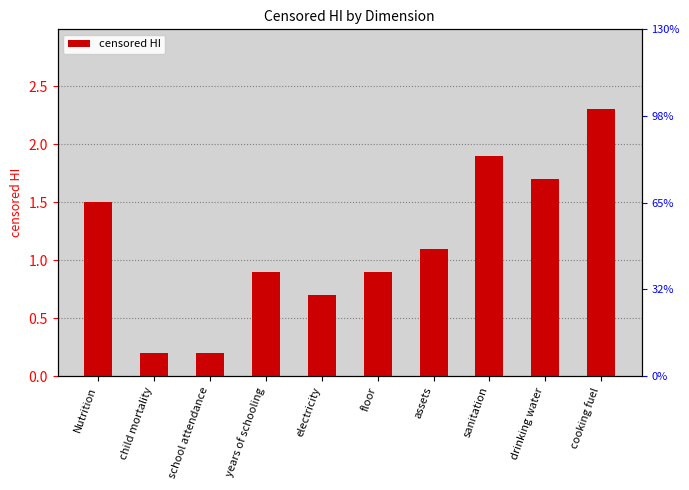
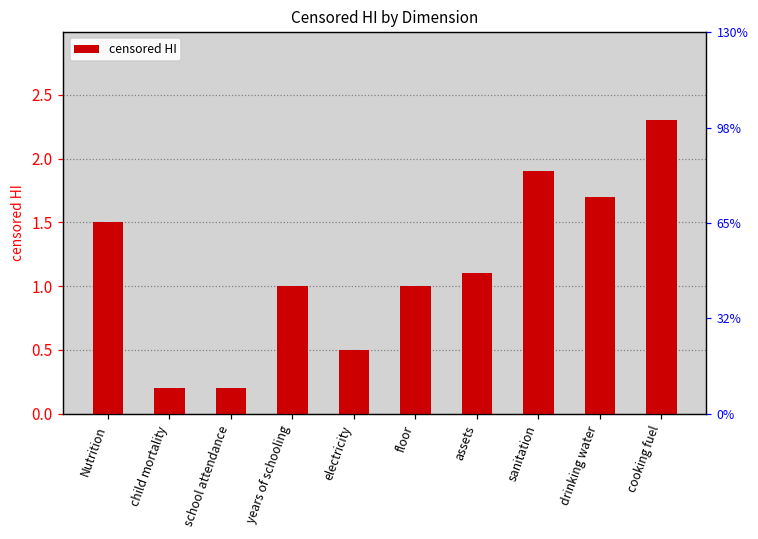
years of schooling: 0.9 -> 1.0
electricity: 0.7 -> 0.5
floor: 0.9 -> 1.0
